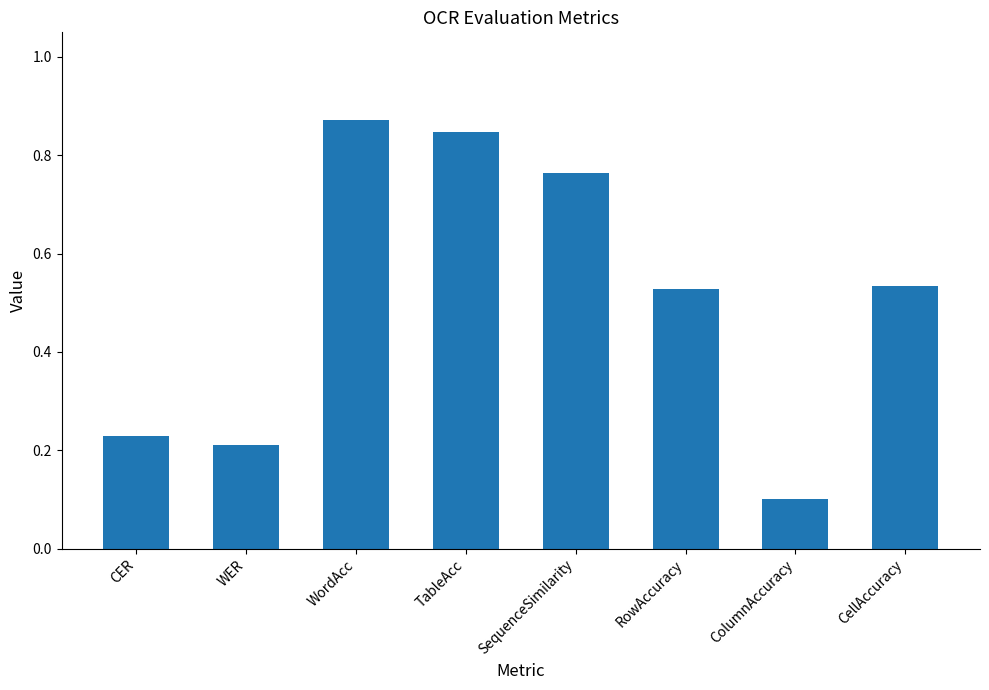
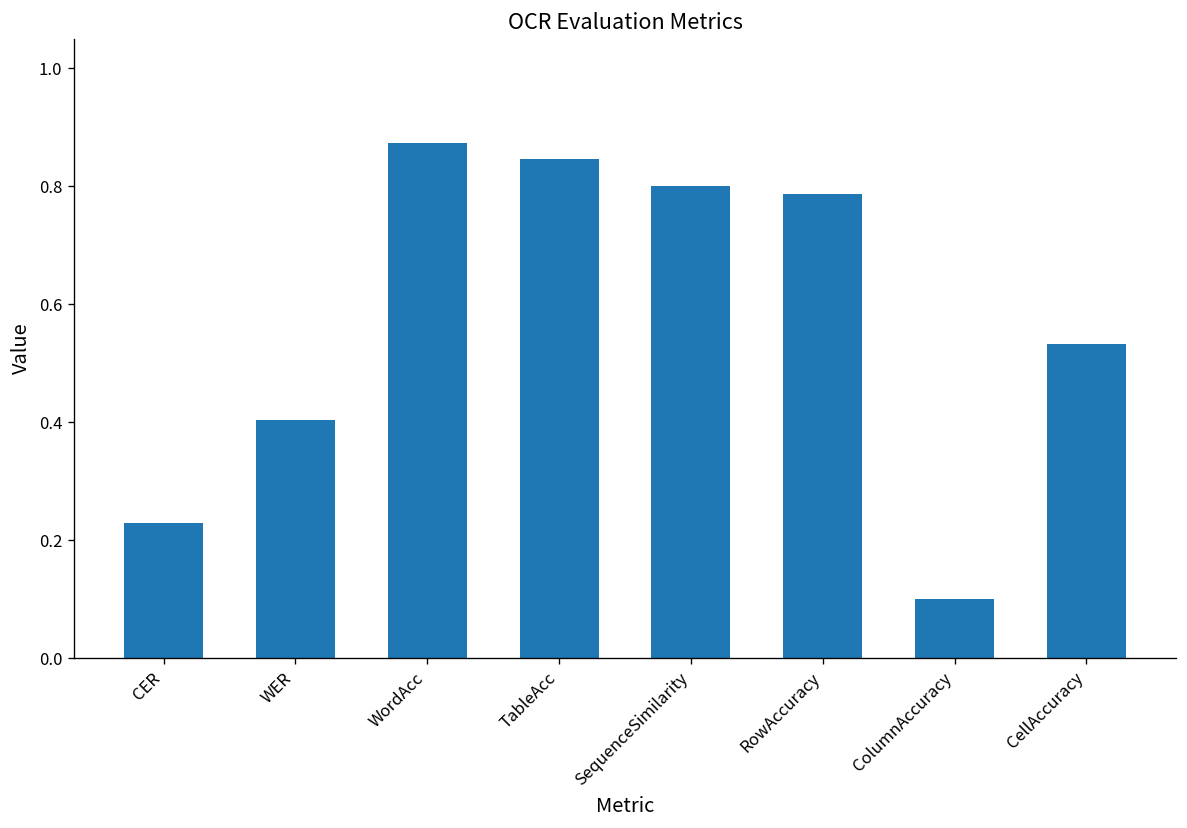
WER: 0.21 -> 0.40
SequenceSimilarity: 0.76 -> 0.80
RowAccuracy: 0.53 -> 0.79
